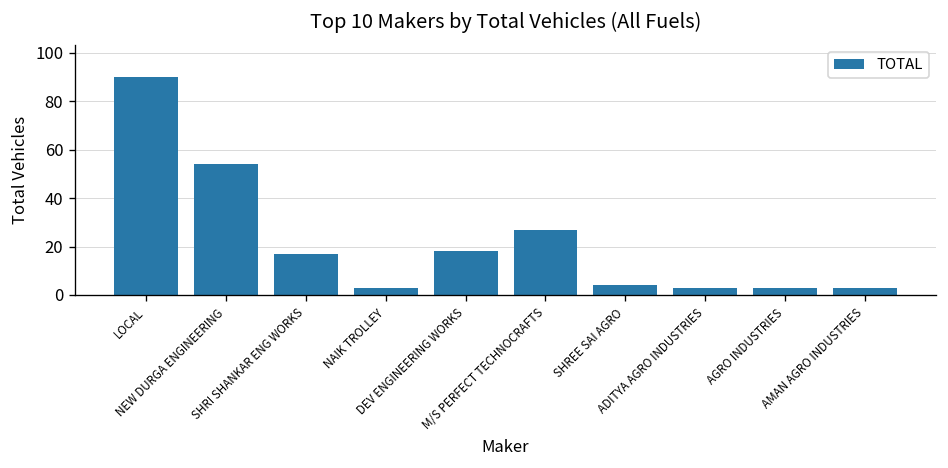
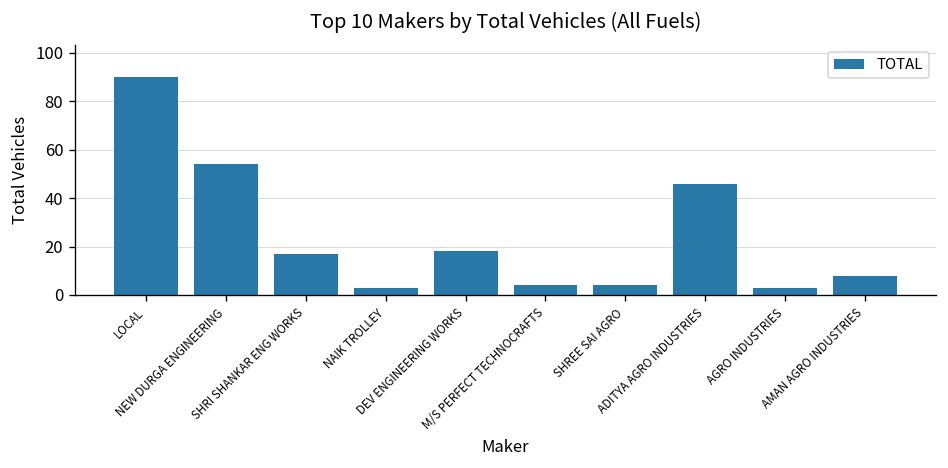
M/S PERFECT TECHNOCRAFTS: 27 -> 4
ADITYA AGRO INDUSTRIES: 3 -> 46
AMAN AGRO INDUSTRIES: 3 -> 8
